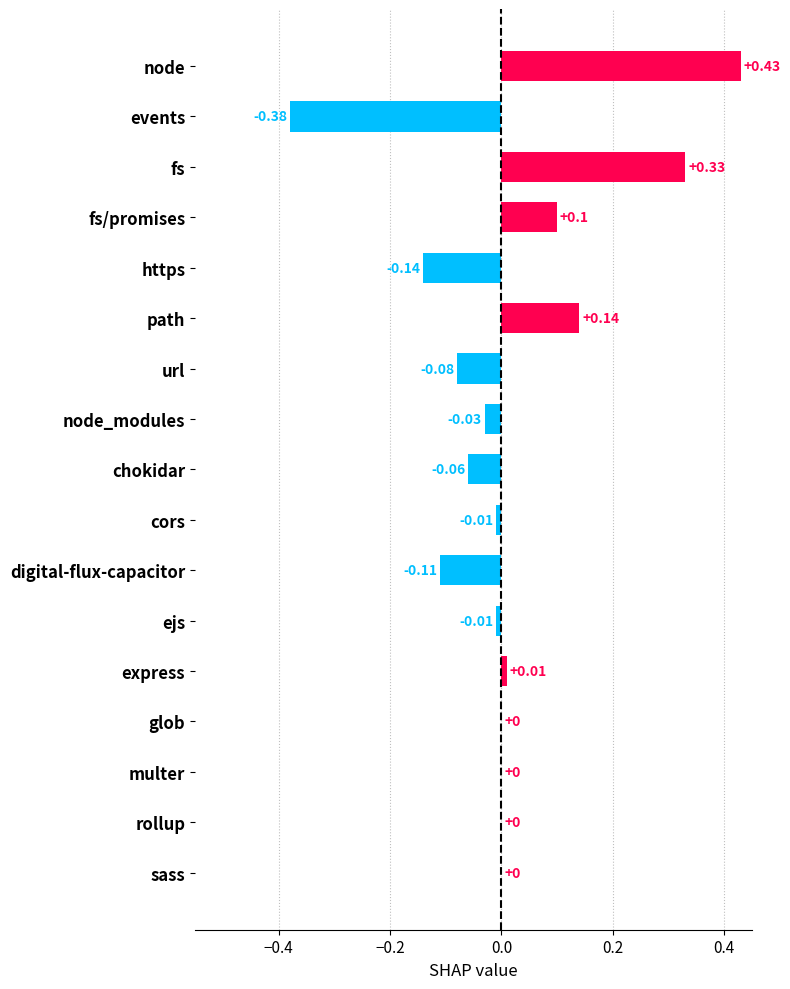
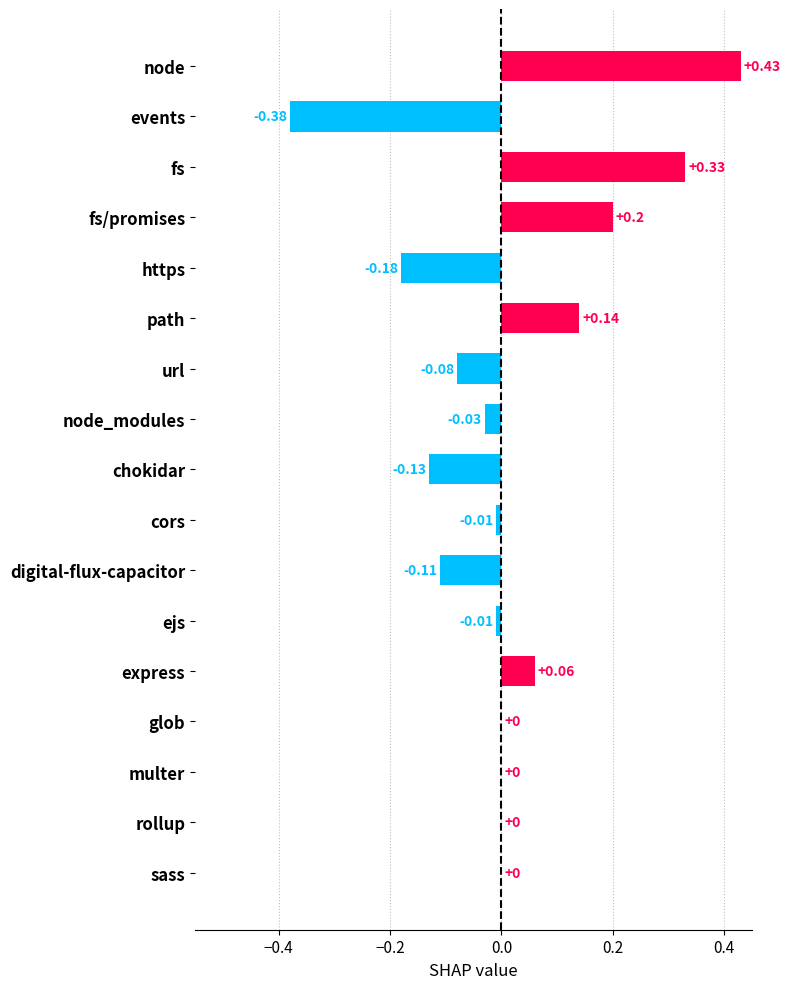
fs/promises: +0.1 -> +0.2
https: -0.14 -> -0.18
chokidar: -0.06 -> -0.13
express: +0.01 -> +0.06
